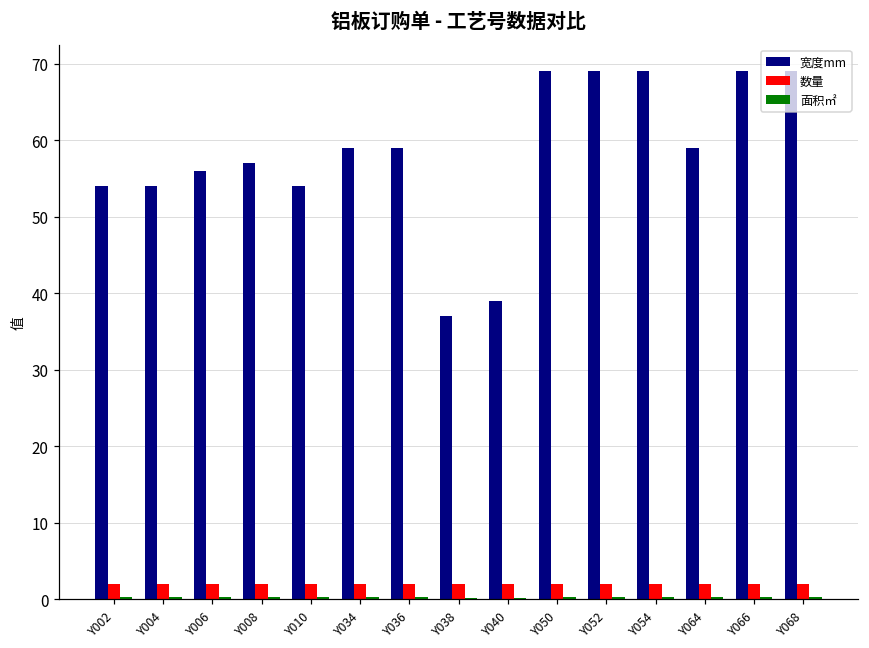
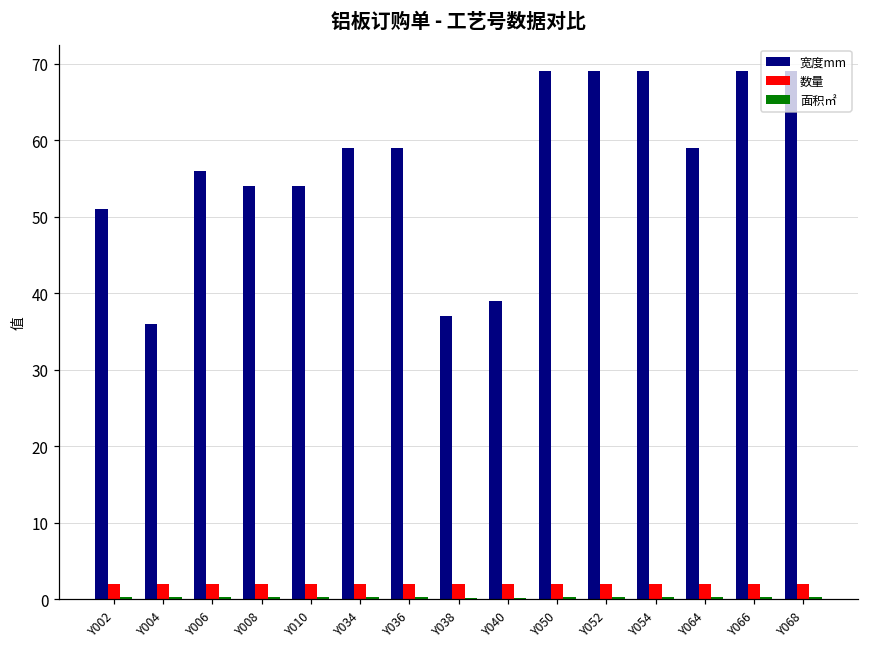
宽度mm, Y002: 54 -> 51
宽度mm, Y004: 54 -> 36
宽度mm, Y008: 57 -> 54
